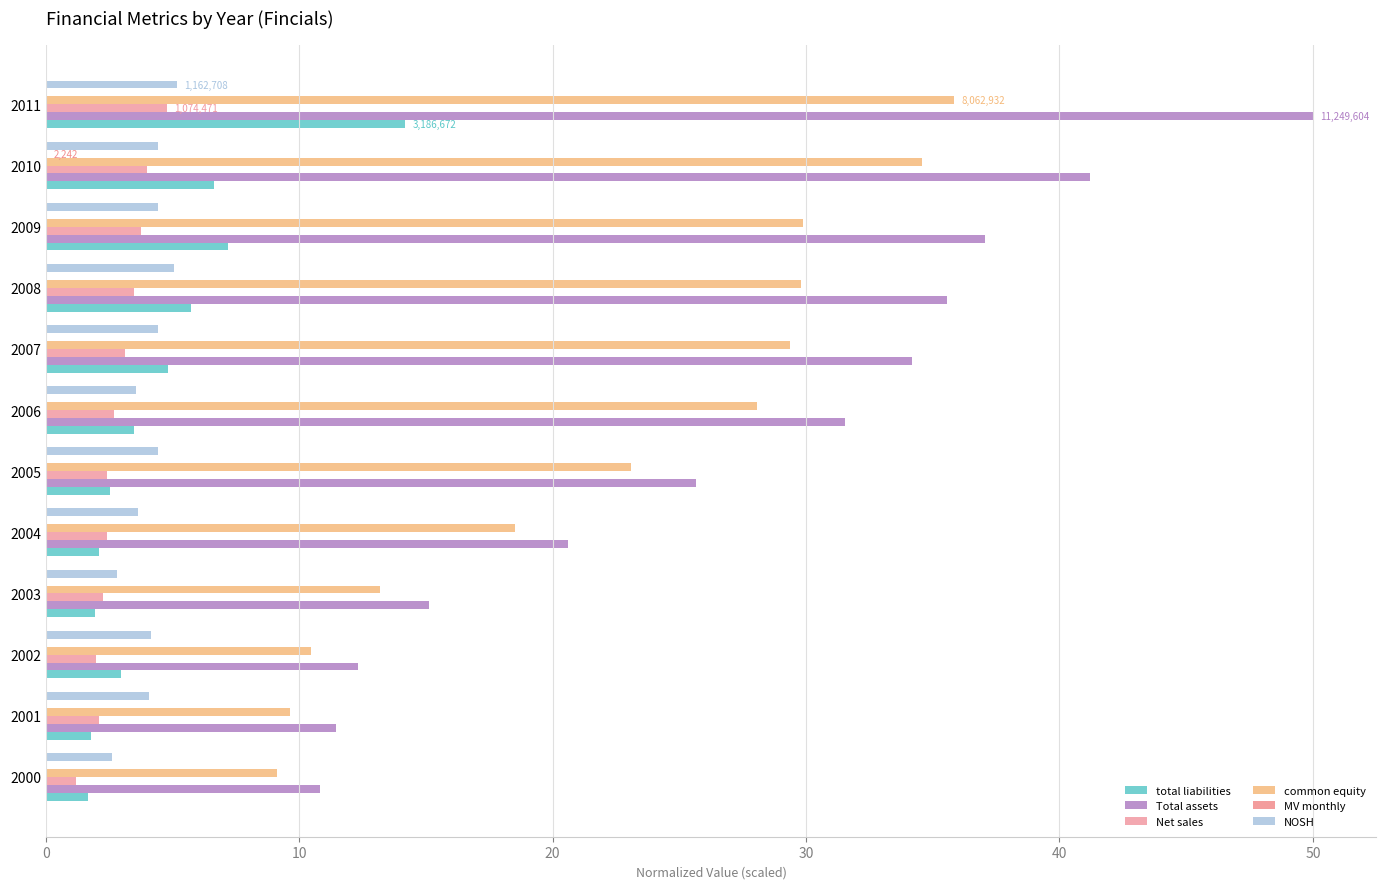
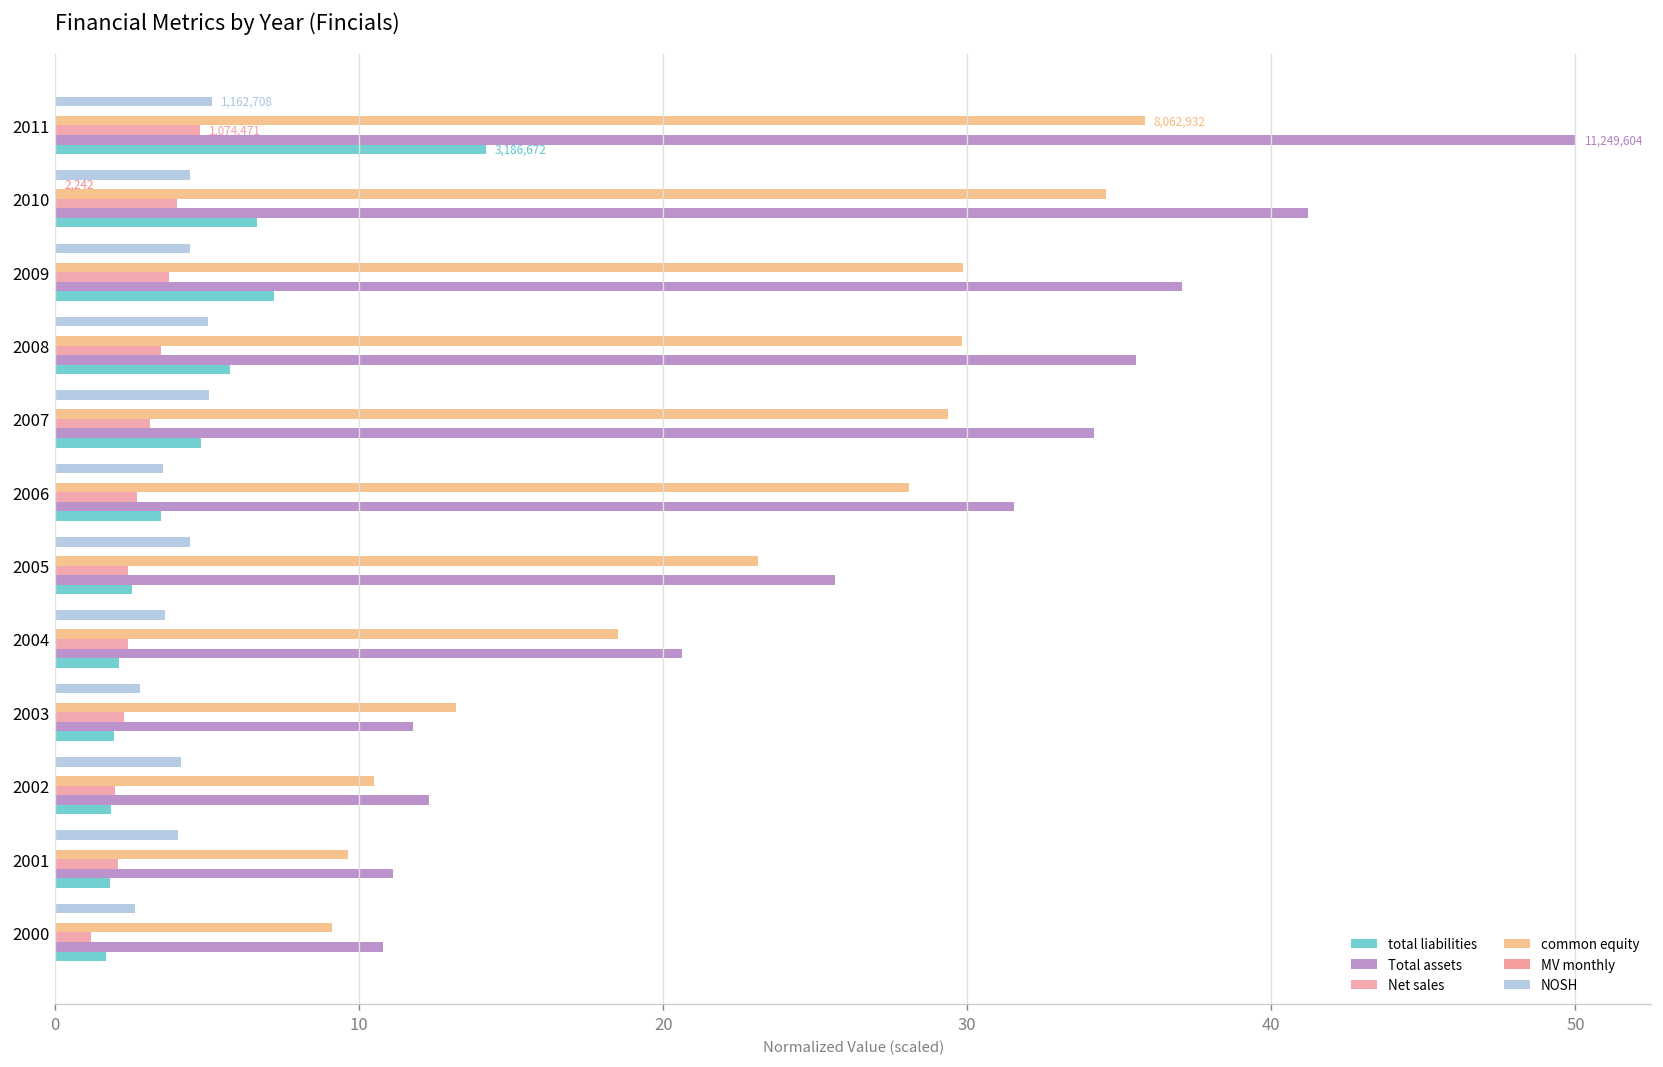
NOSH, 2007: 4.4 -> 5.1
Total assets, 2003: 15.1 -> 11.8
total liabilities, 2002: 3.0 -> 1.8
Total assets, 2001: 11.4 -> 11.1
